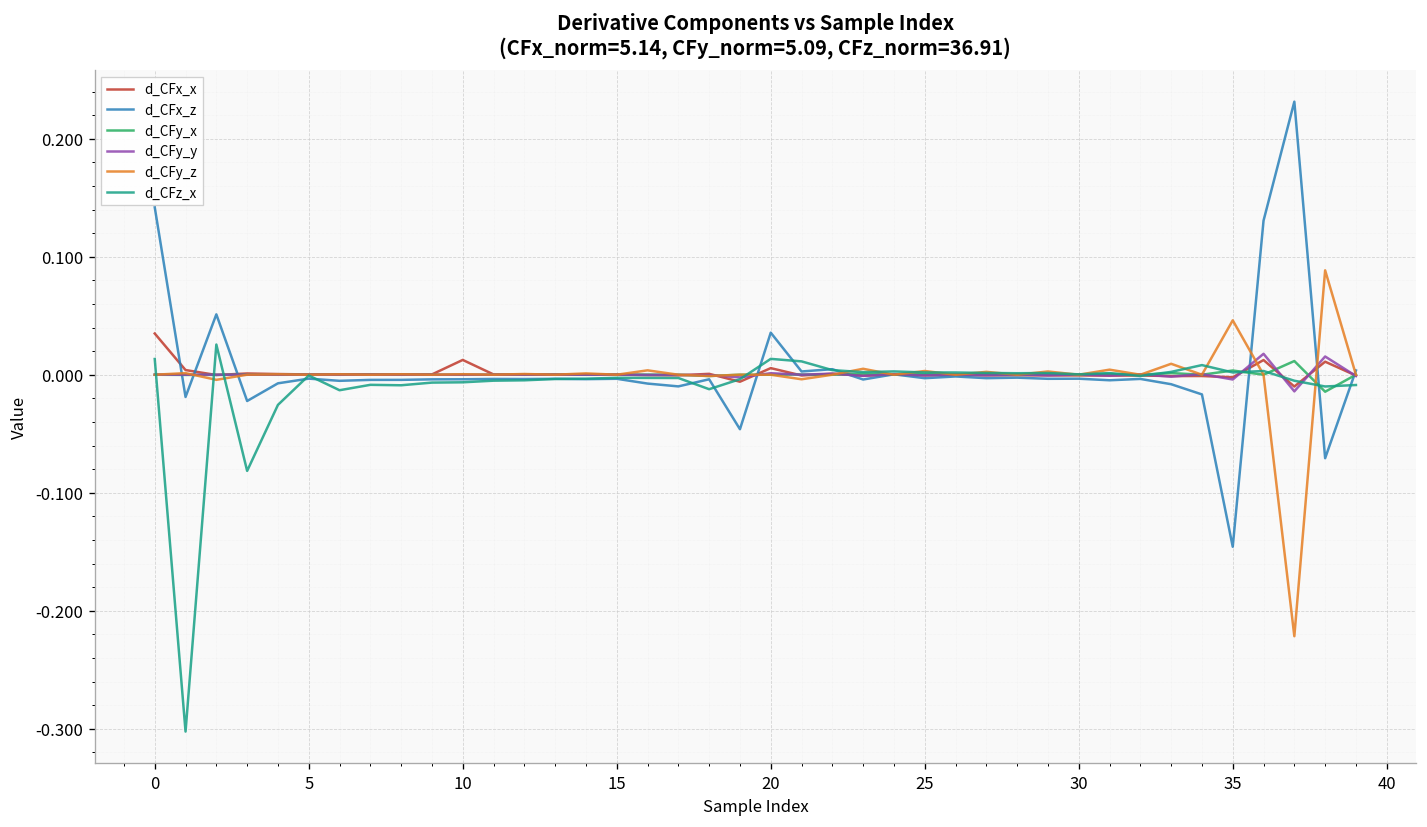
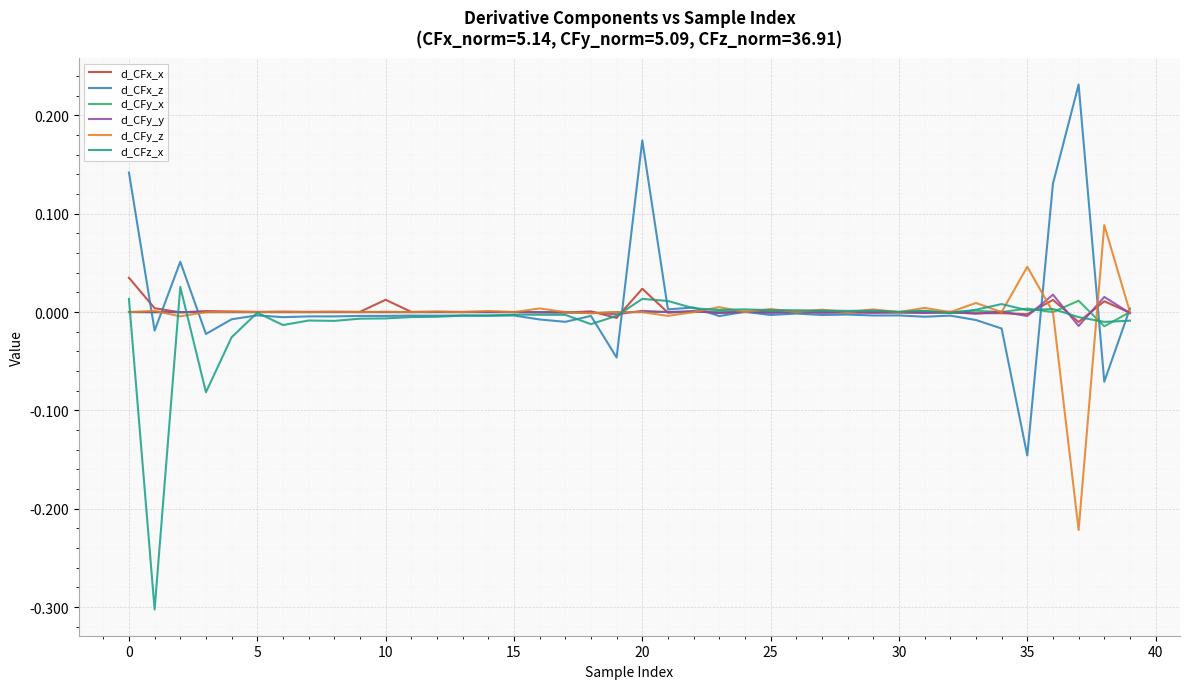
d_CFx_x, 20: 0.01 -> 0.02
d_CFx_z, 20: 0.04 -> 0.17
